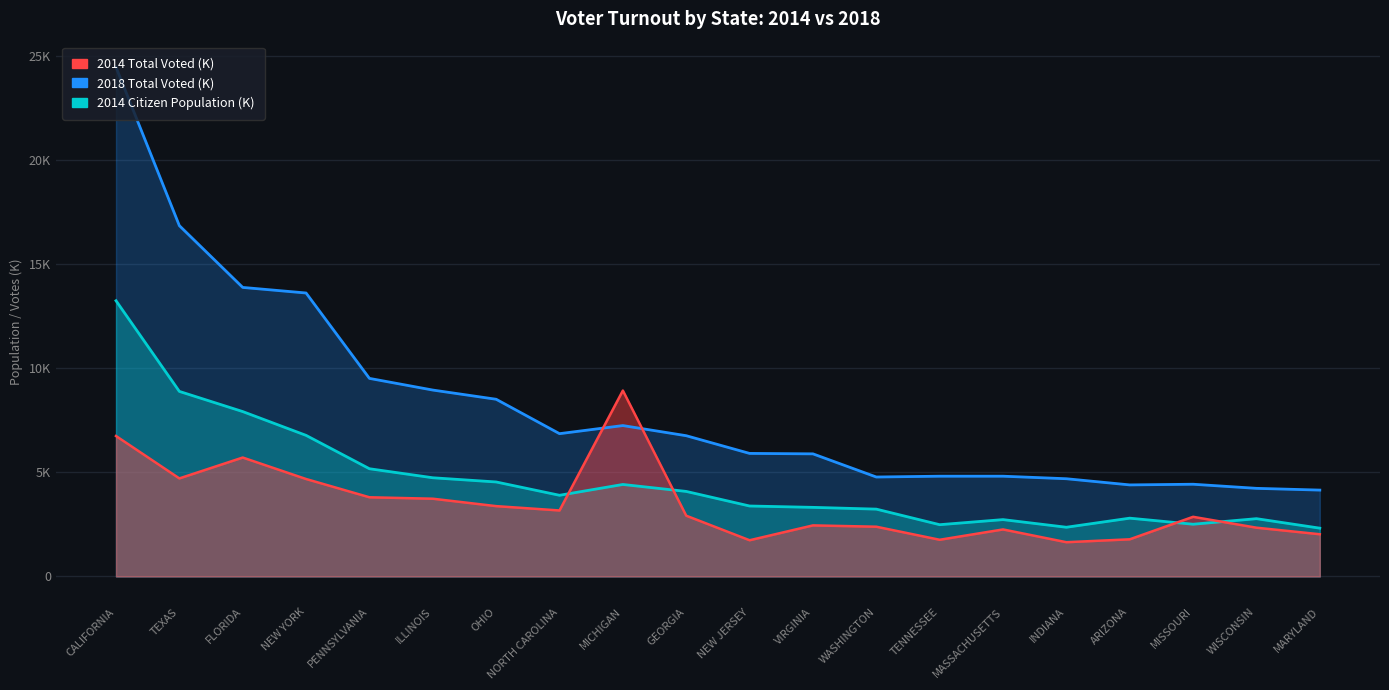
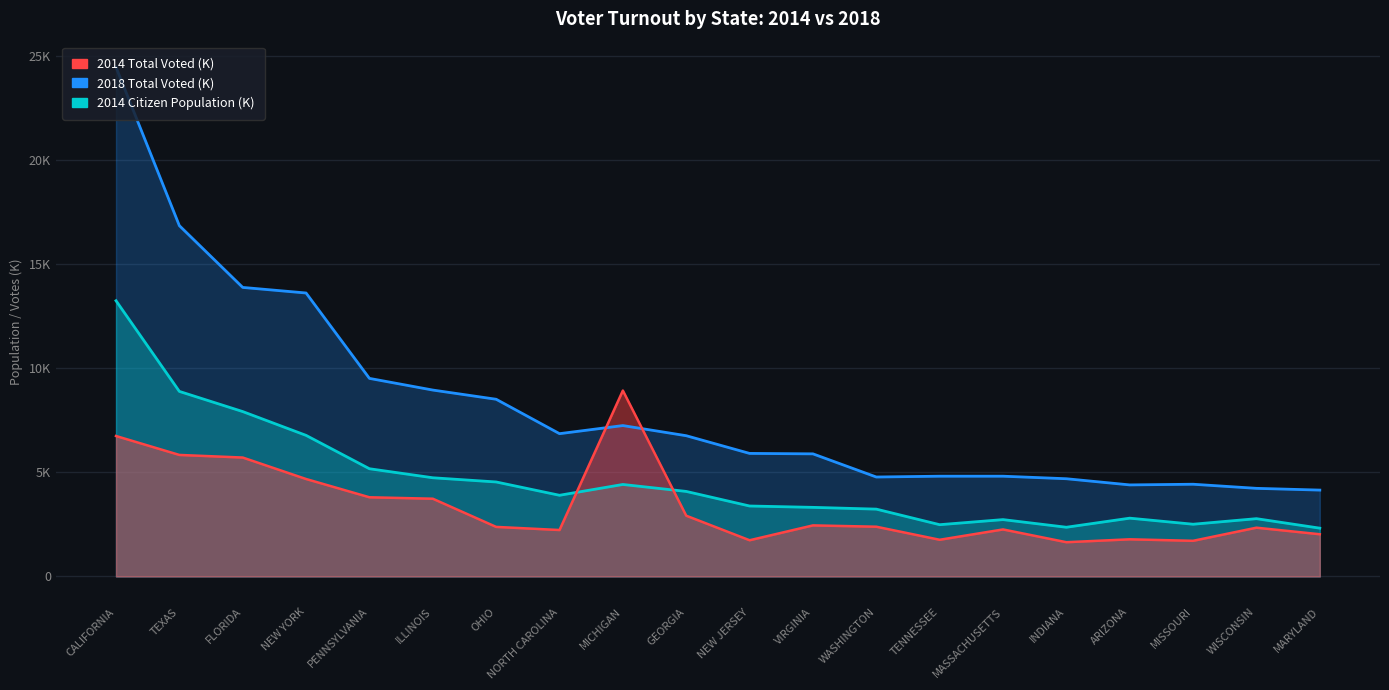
2014 Total Voted (K), TEXAS: 4700 -> 5800
2014 Total Voted (K), OHIO: 3400 -> 2400
2014 Total Voted (K), NORTH CAROLINA: 3200 -> 2200
2014 Total Voted (K), MISSOURI: 2900 -> 1700
